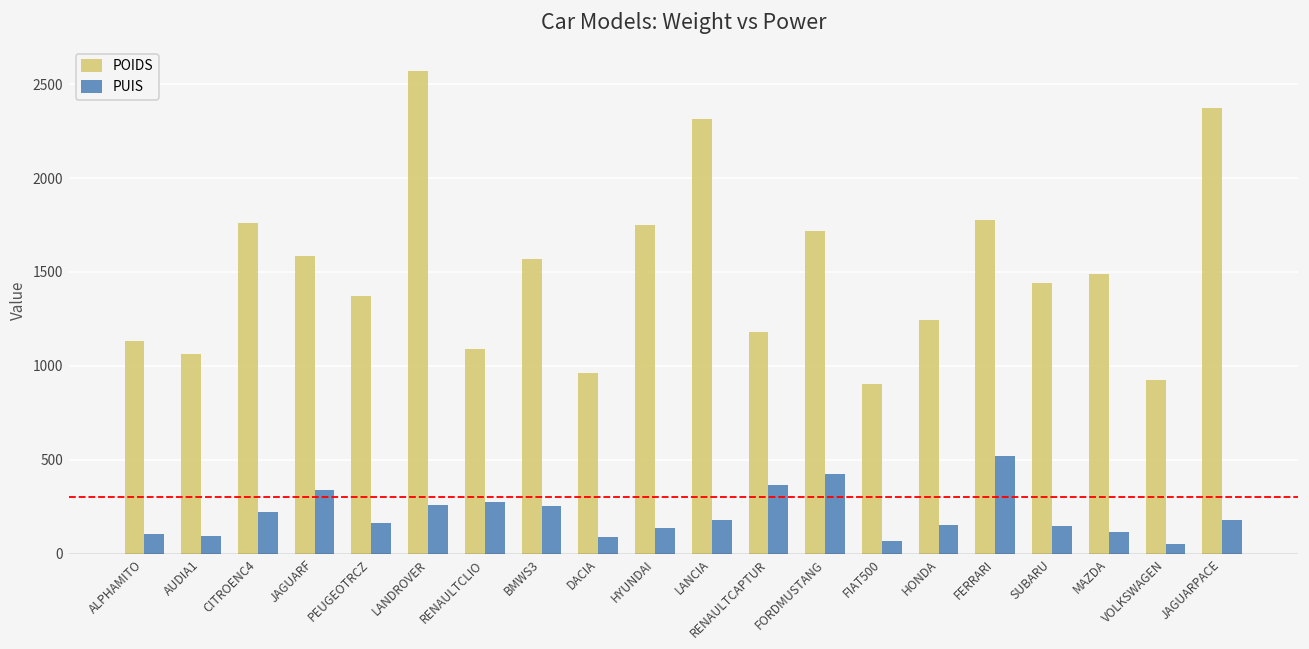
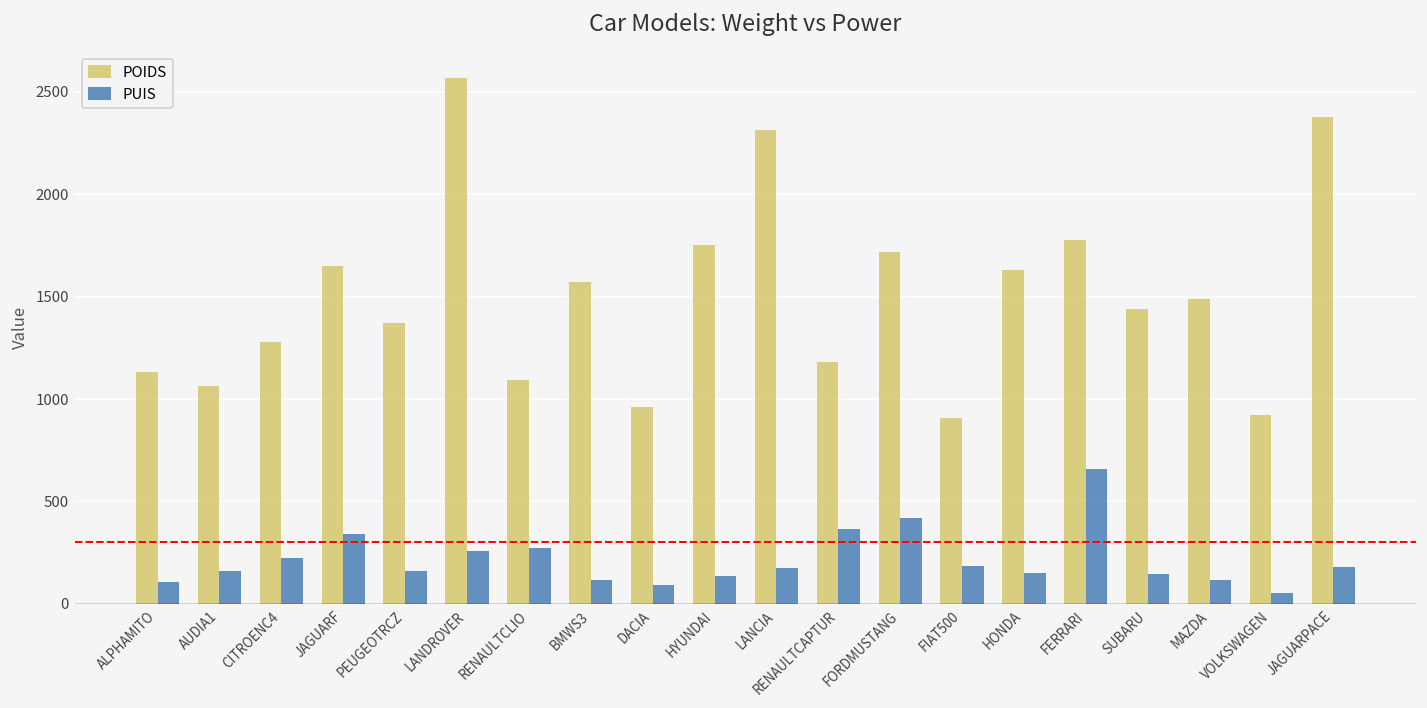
PUIS, AUDIA1: 100 -> 160
POIDS, CITROENC4: 1760 -> 1280
POIDS, JAGUARF: 1590 -> 1650
PUIS, BMWS3: 250 -> 120
PUIS, FIAT500: 70 -> 190
POIDS, HONDA: 1240 -> 1630
PUIS, FERRARI: 520 -> 660
